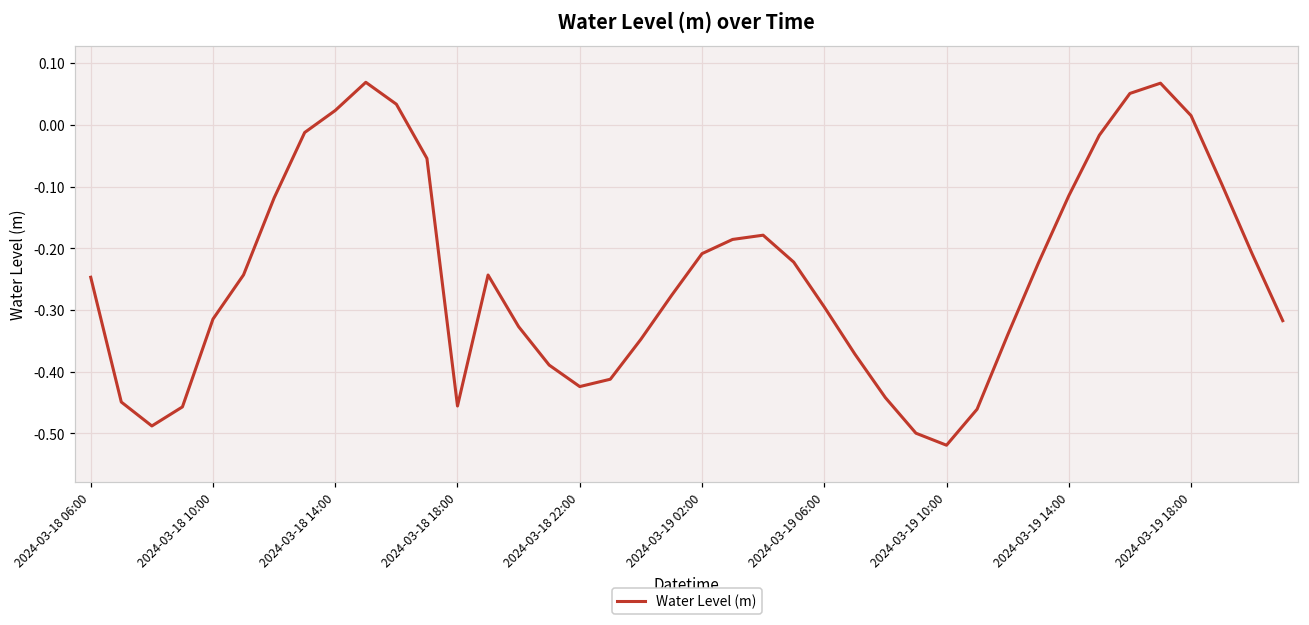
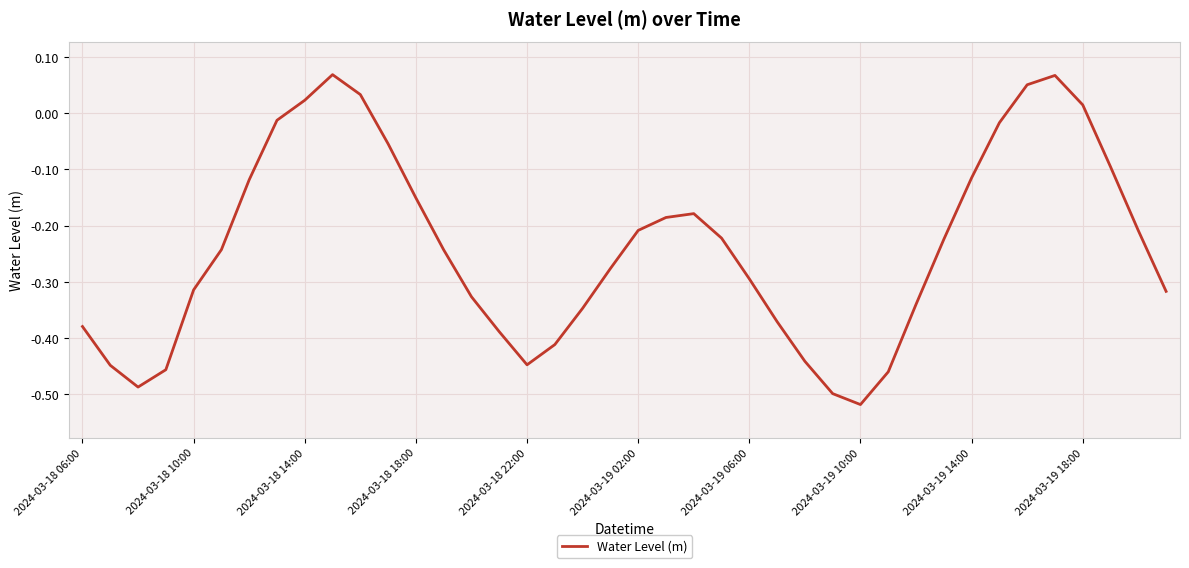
2024-03-18 06:00: -0.25 -> -0.38
2024-03-18 18:00: -0.46 -> -0.15
2024-03-18 22:00: -0.42 -> -0.45
